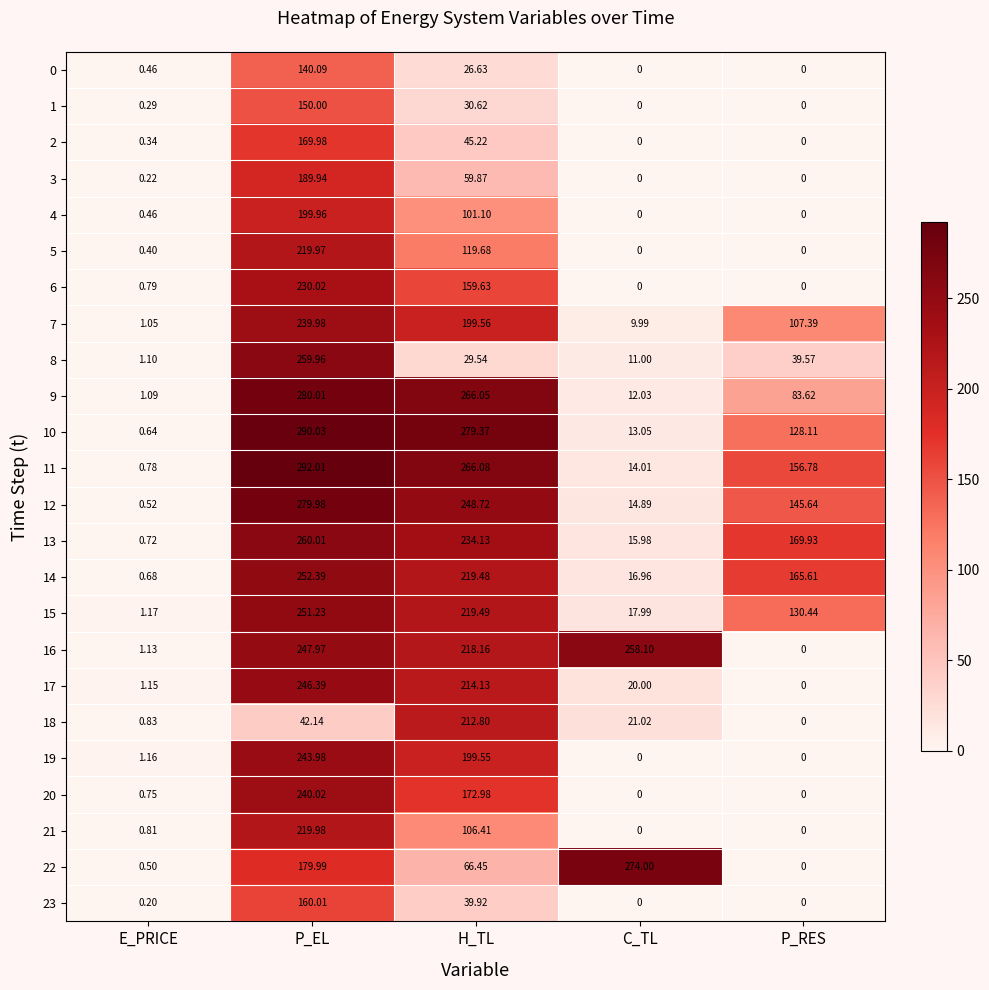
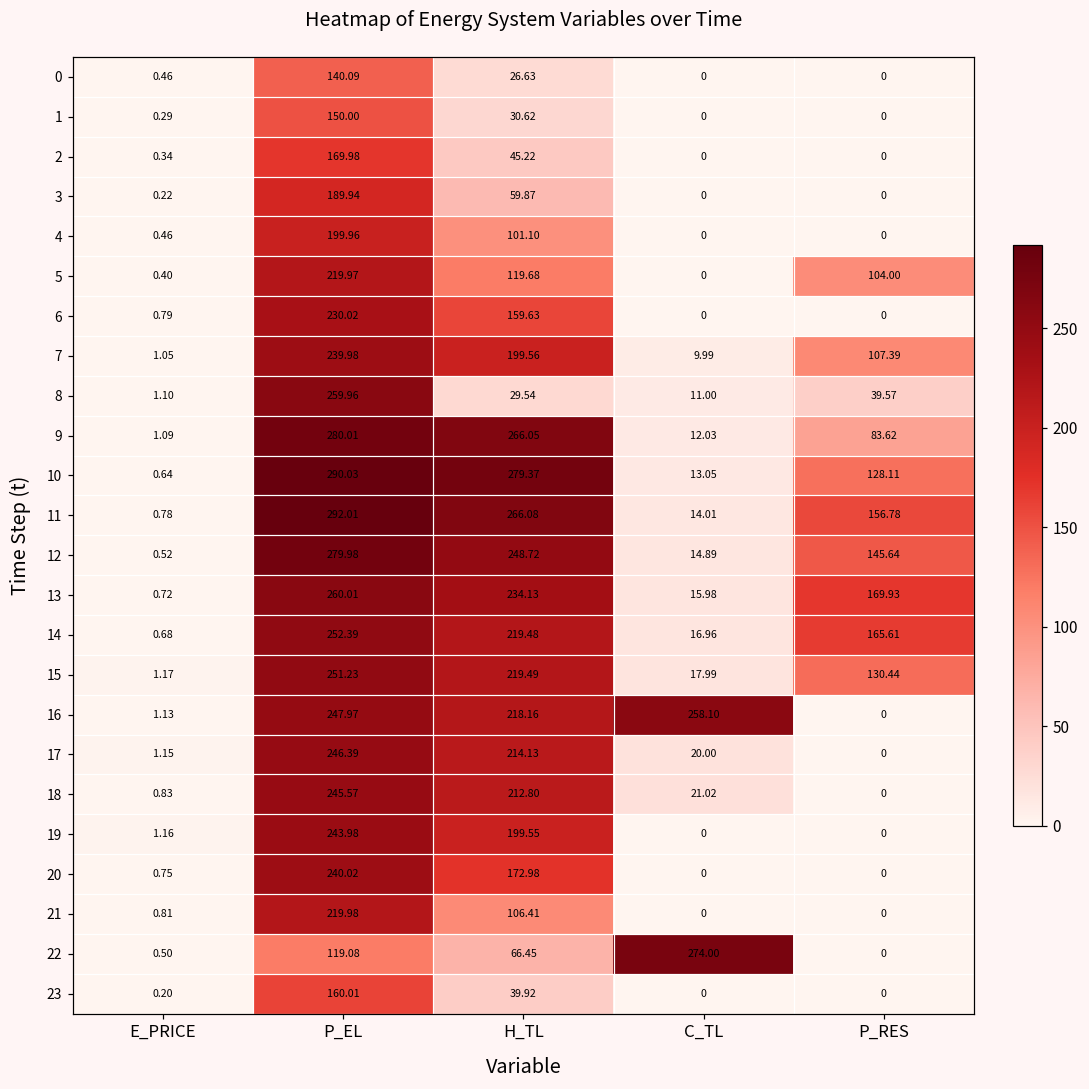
5, P_RES: 0 -> 104.00
18, P_EL: 42.14 -> 245.57
22, P_EL: 179.99 -> 119.08
